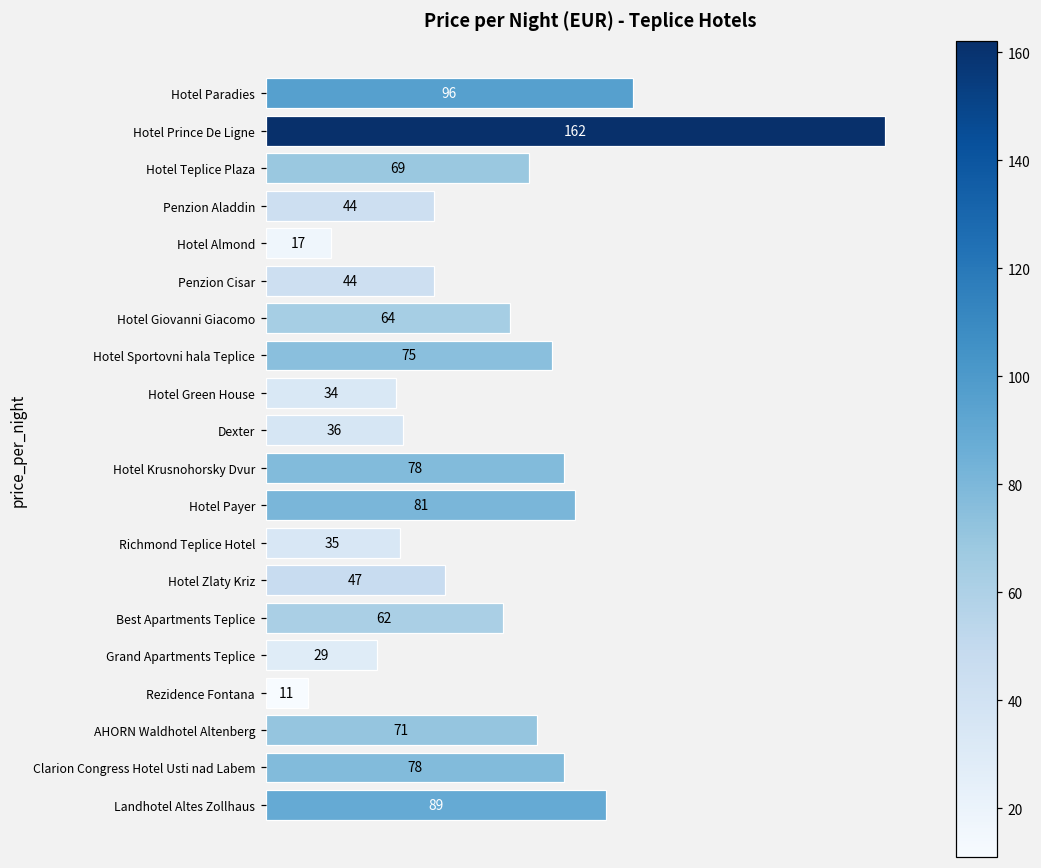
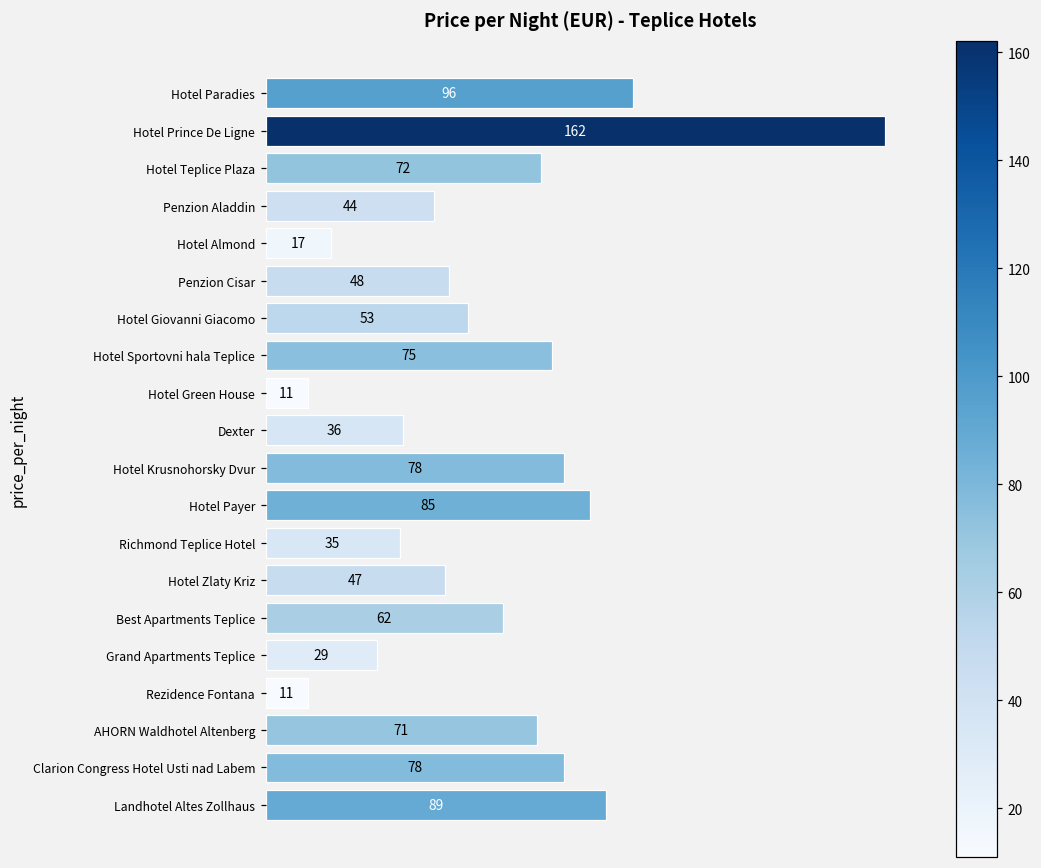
Hotel Teplice Plaza: 69 -> 72
Penzion Cisar: 44 -> 48
Hotel Giovanni Giacomo: 64 -> 53
Hotel Green House: 34 -> 11
Hotel Payer: 81 -> 85
